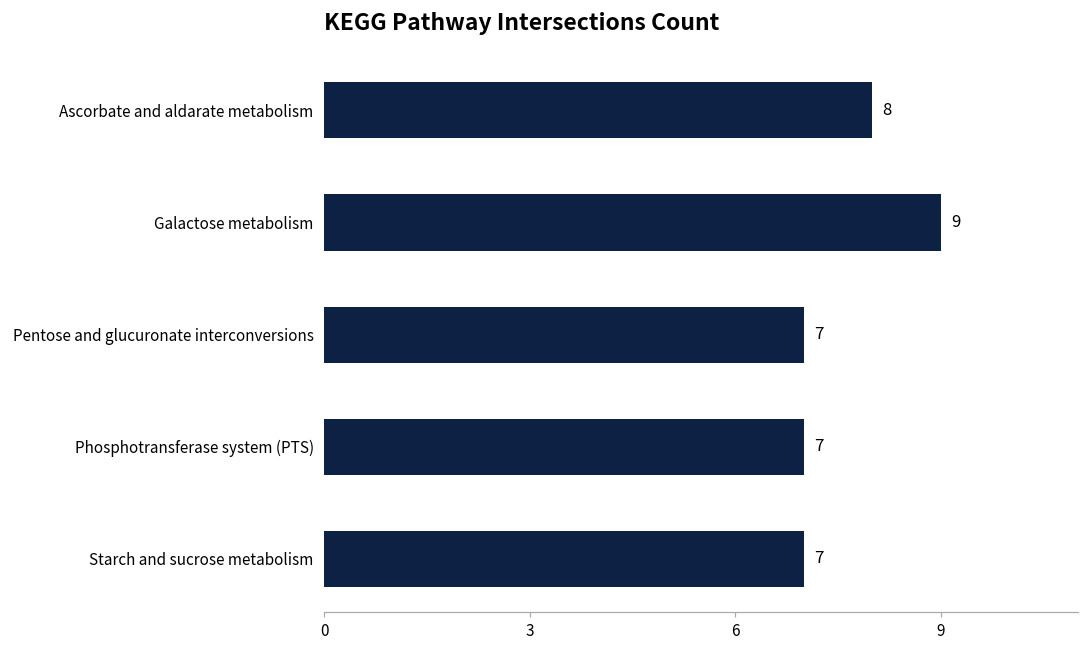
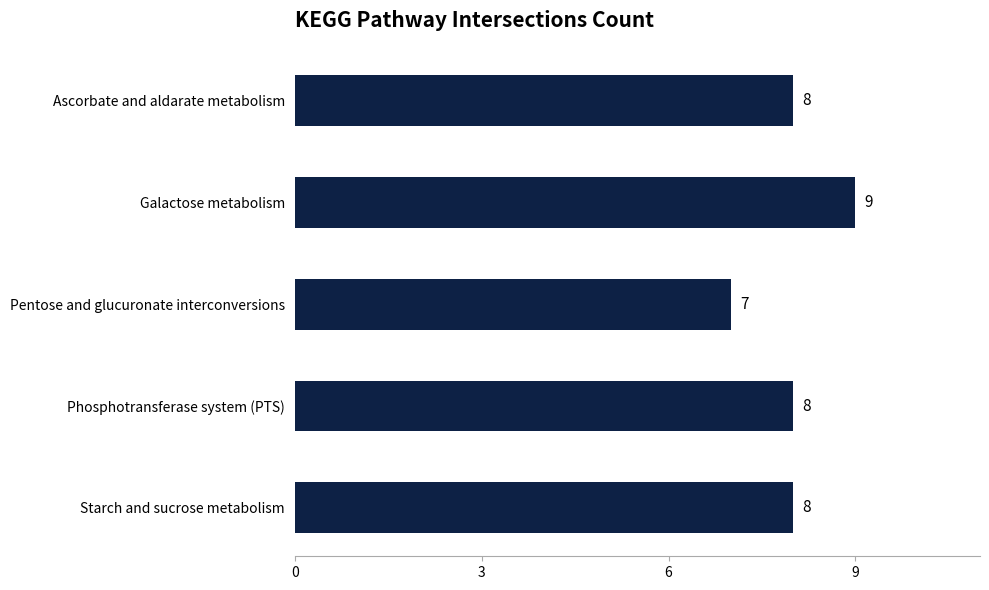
Phosphotransferase system (PTS): 7 -> 8
Starch and sucrose metabolism: 7 -> 8
